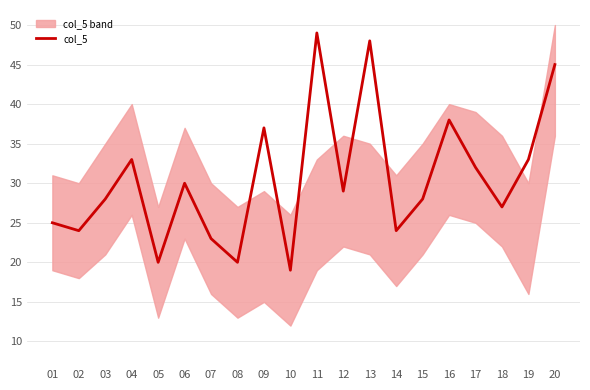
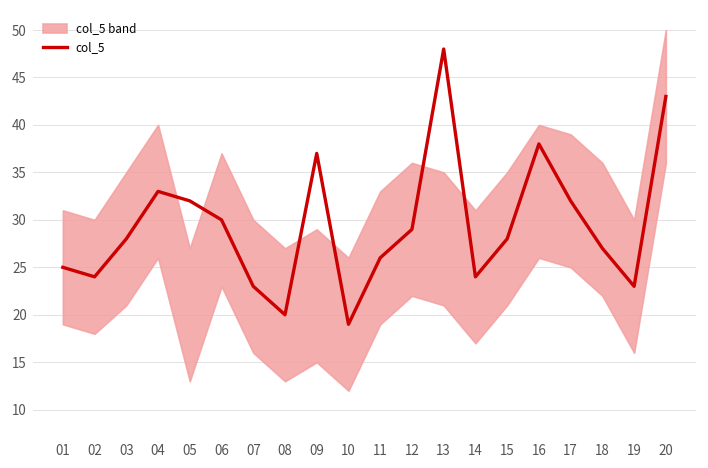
col_5, 05: 20 -> 32
col_5, 11: 49 -> 26
col_5, 19: 33 -> 23
col_5, 20: 45 -> 43
